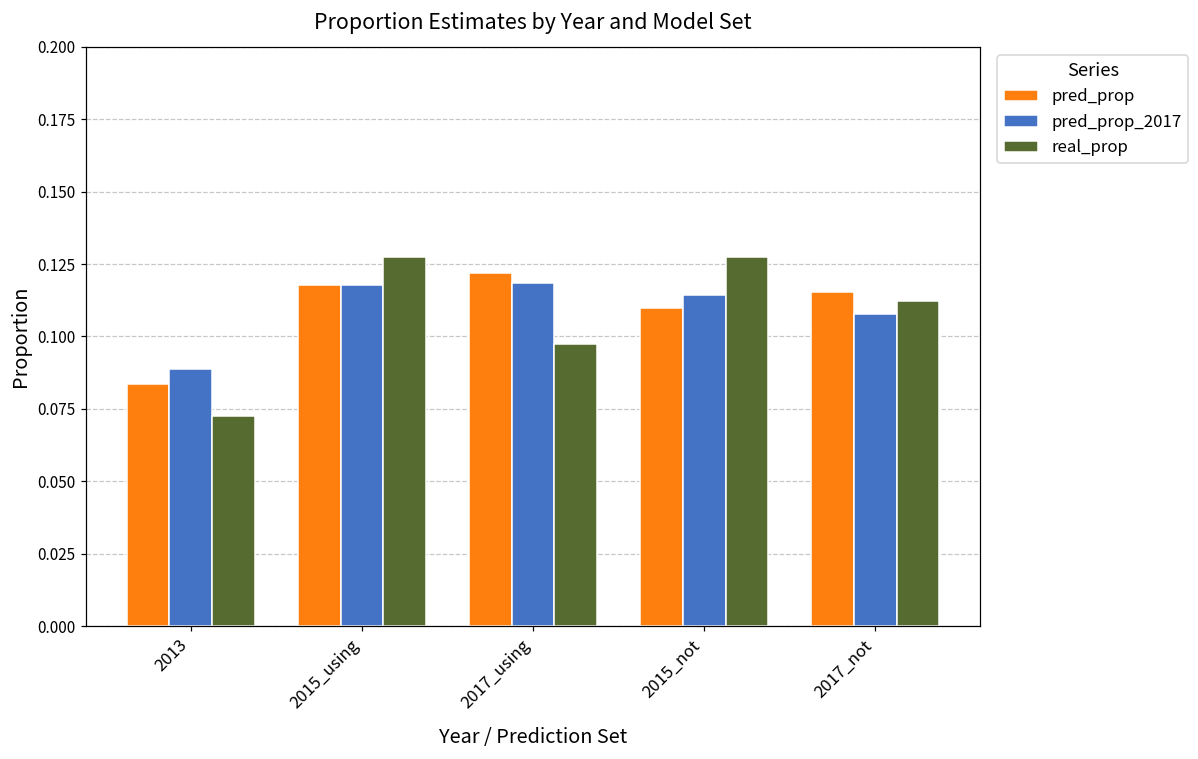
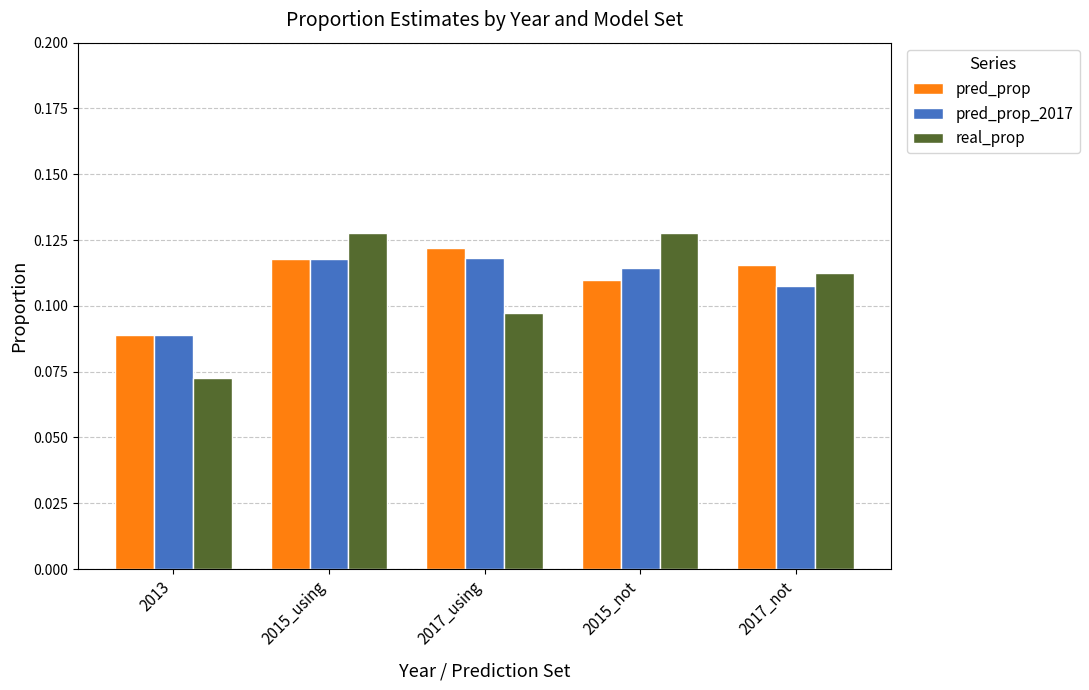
pred_prop, 2013: 0.084 -> 0.089
